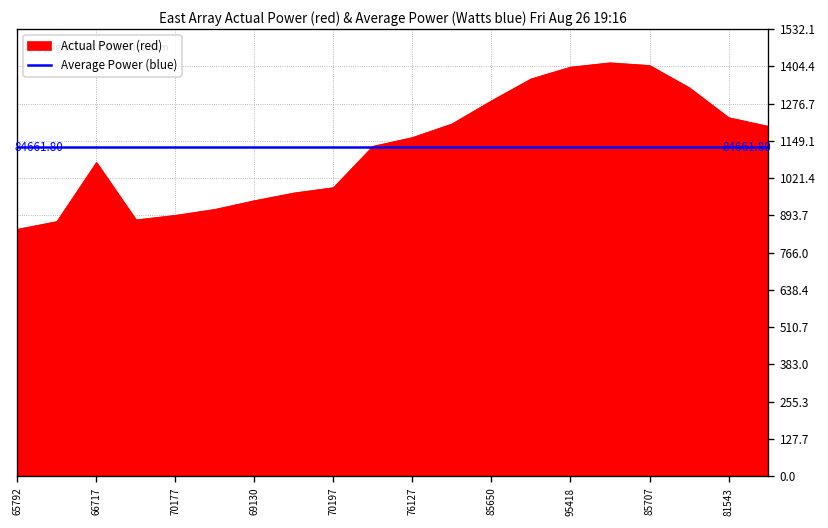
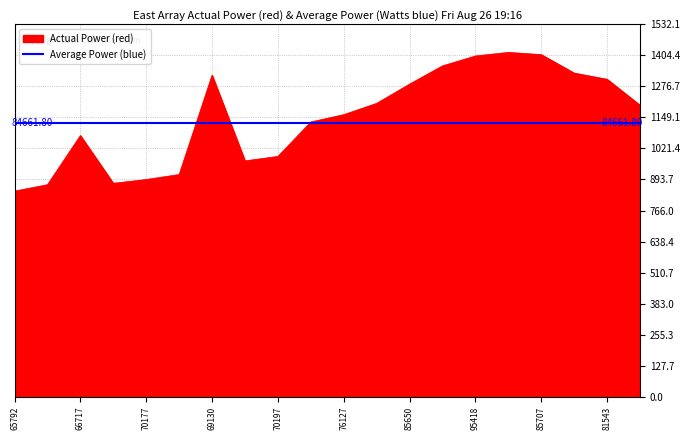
69130: 940 -> 1320
81543: 1230 -> 1310
